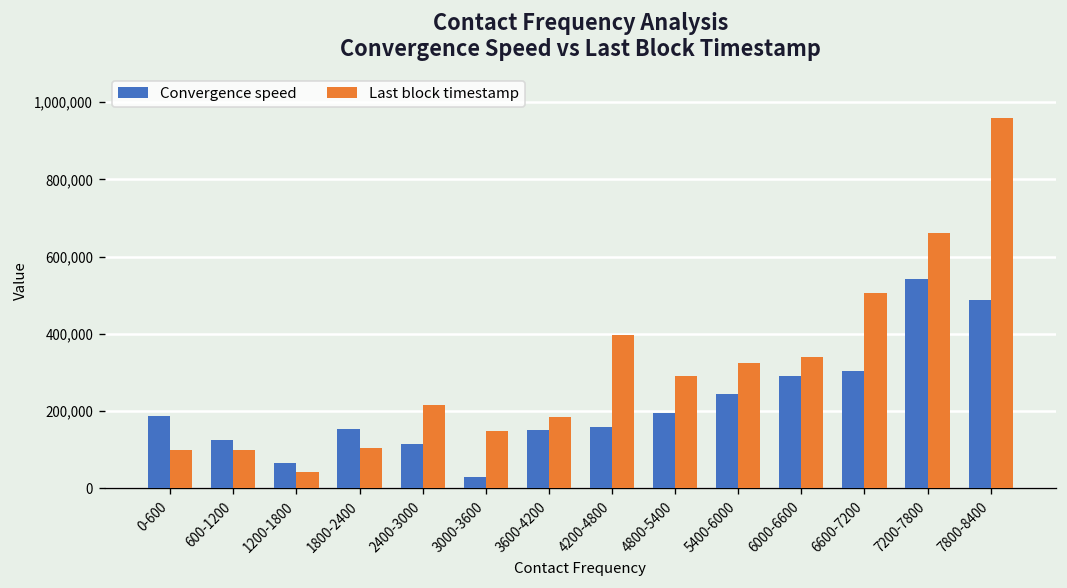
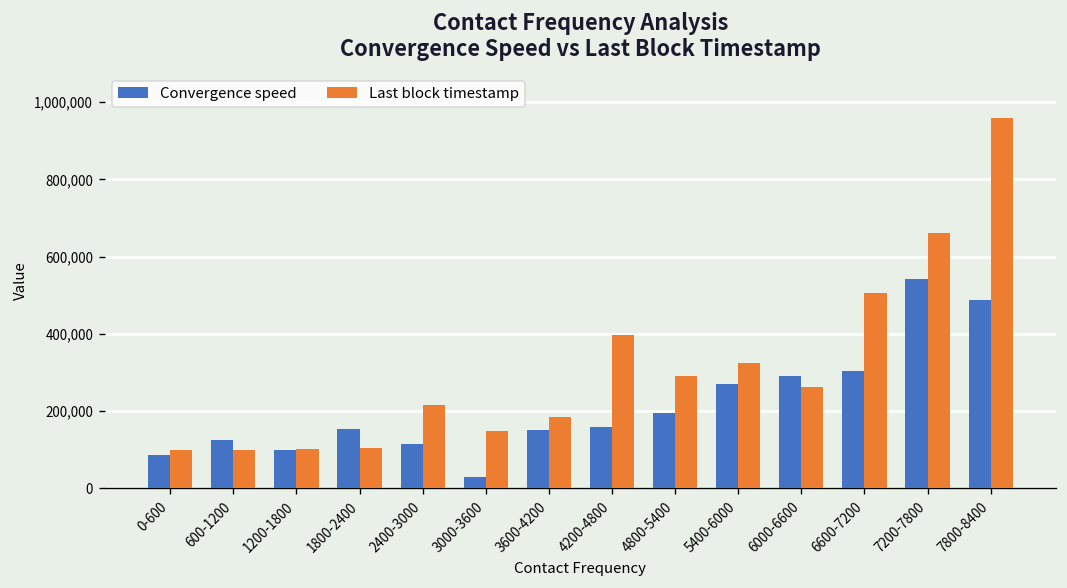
Convergence speed, 0-600: 190,000 -> 90,000
Convergence speed, 1200-1800: 70,000 -> 100,000
Last block timestamp, 1200-1800: 40,000 -> 100,000
Convergence speed, 5400-6000: 240,000 -> 270,000
Last block timestamp, 6000-6600: 340,000 -> 260,000
